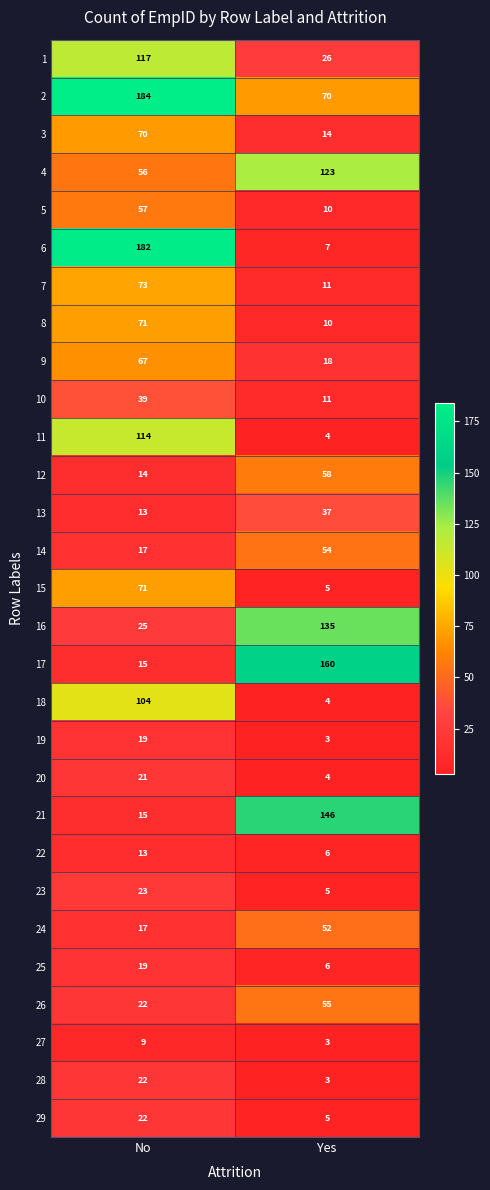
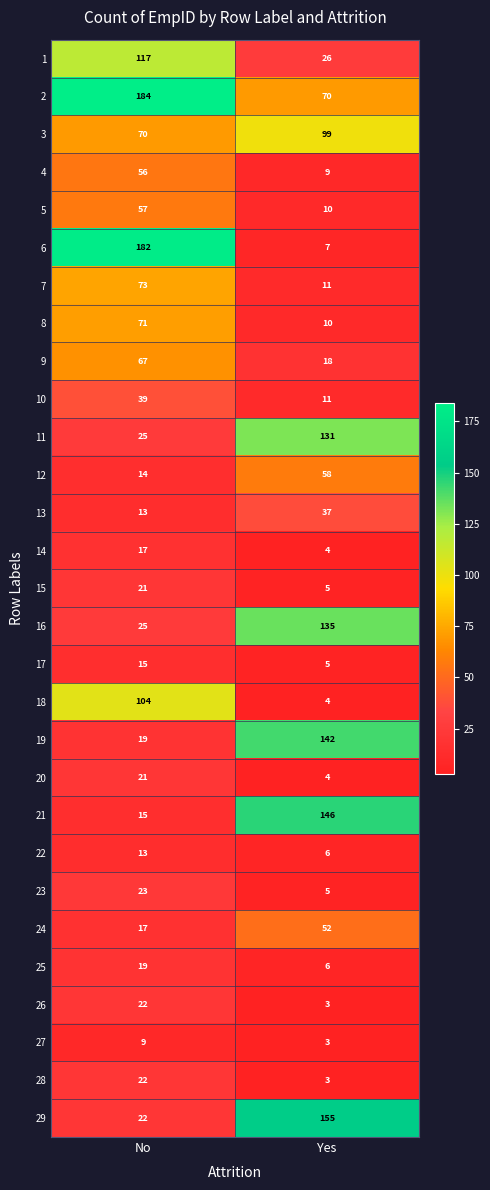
3, Yes: 14 -> 99
4, Yes: 123 -> 9
11, No: 114 -> 25
11, Yes: 4 -> 131
14, Yes: 54 -> 4
15, No: 71 -> 21
17, Yes: 160 -> 5
19, Yes: 3 -> 142
26, Yes: 55 -> 3
29, Yes: 5 -> 155
